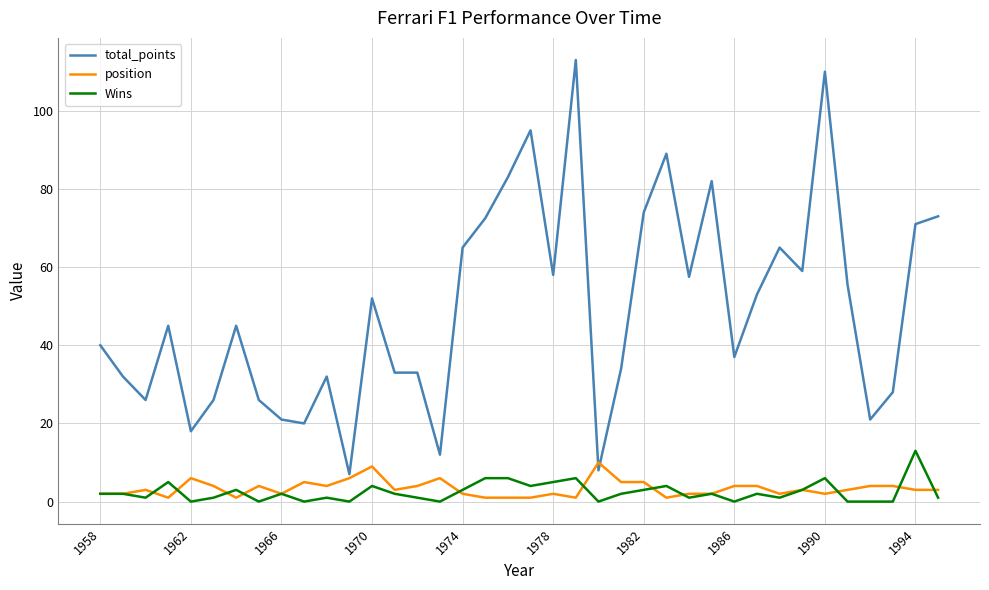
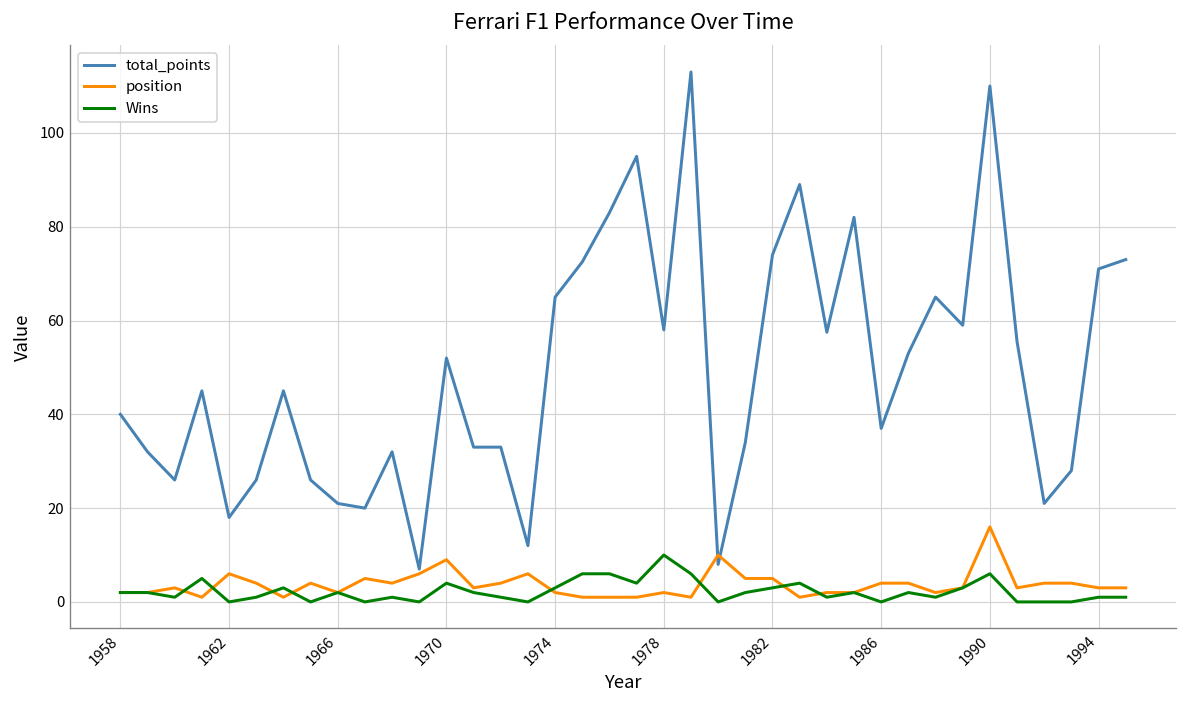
Wins, 1978: 5 -> 10
position, 1990: 2 -> 16
Wins, 1994: 13 -> 1
